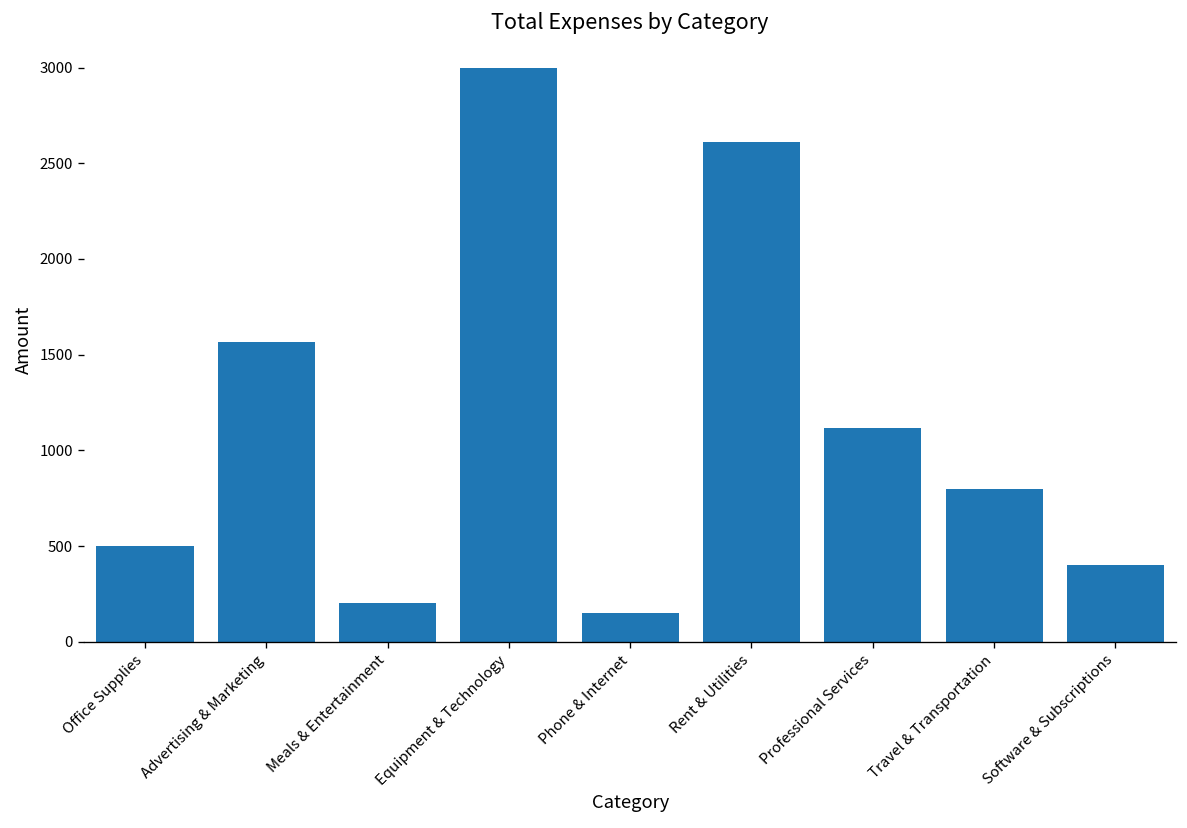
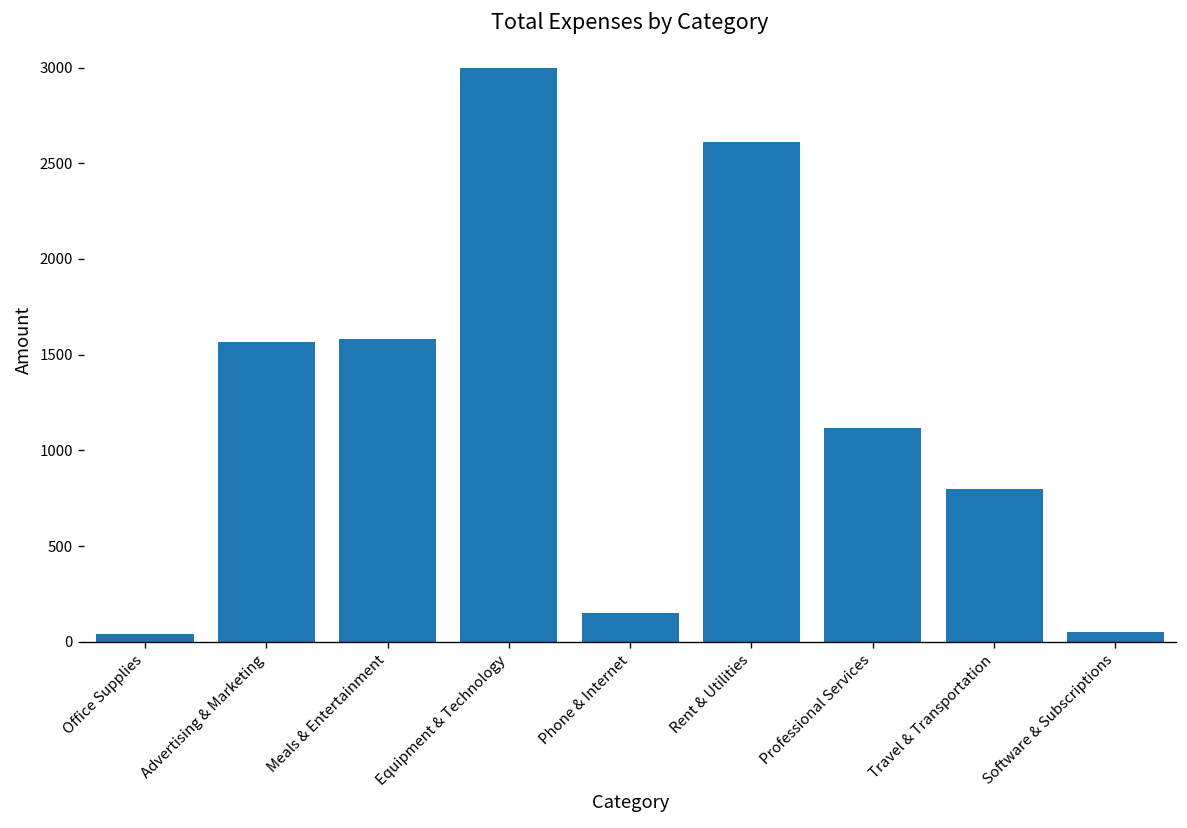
Office Supplies: 500 -> 40
Meals & Entertainment: 200 -> 1580
Software & Subscriptions: 400 -> 50
